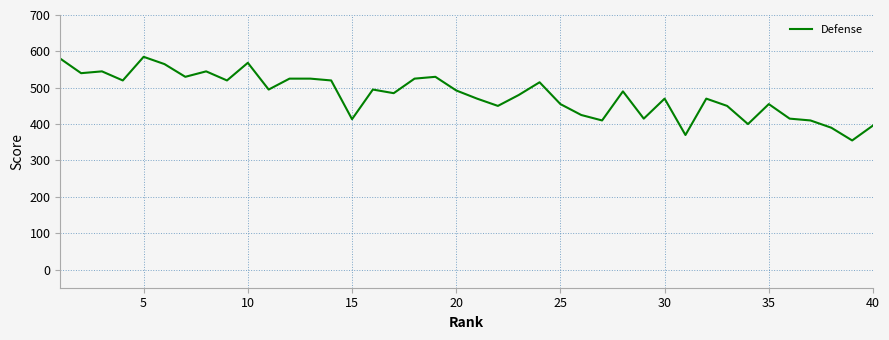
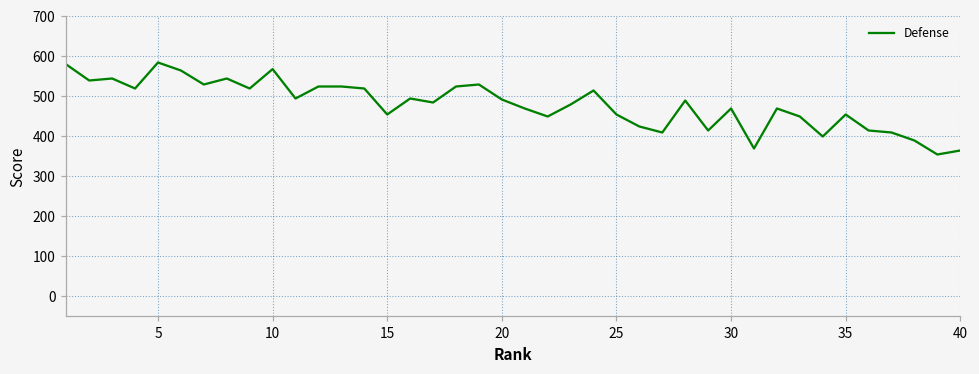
15: 410 -> 460
40: 400 -> 370
